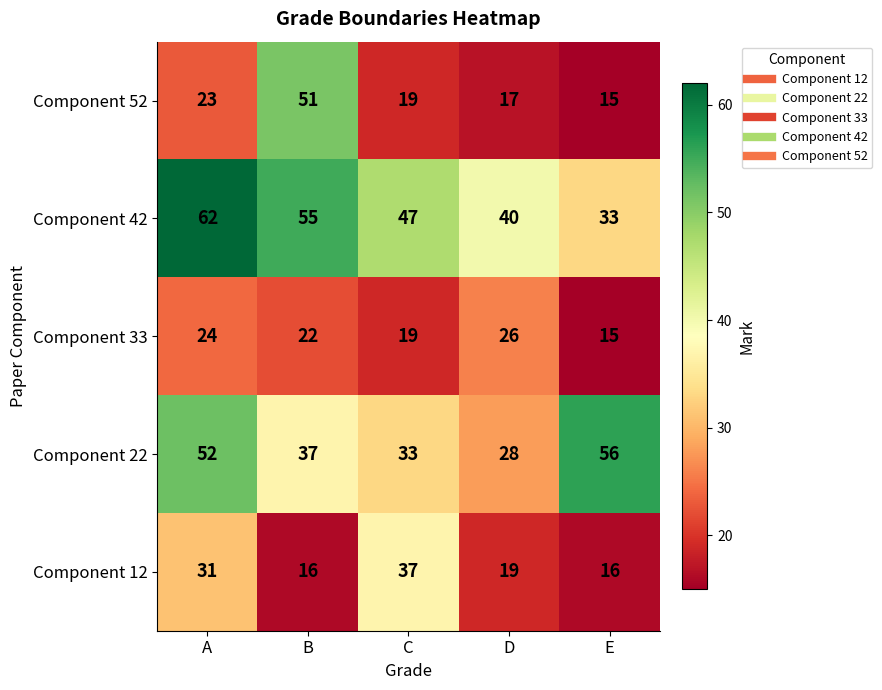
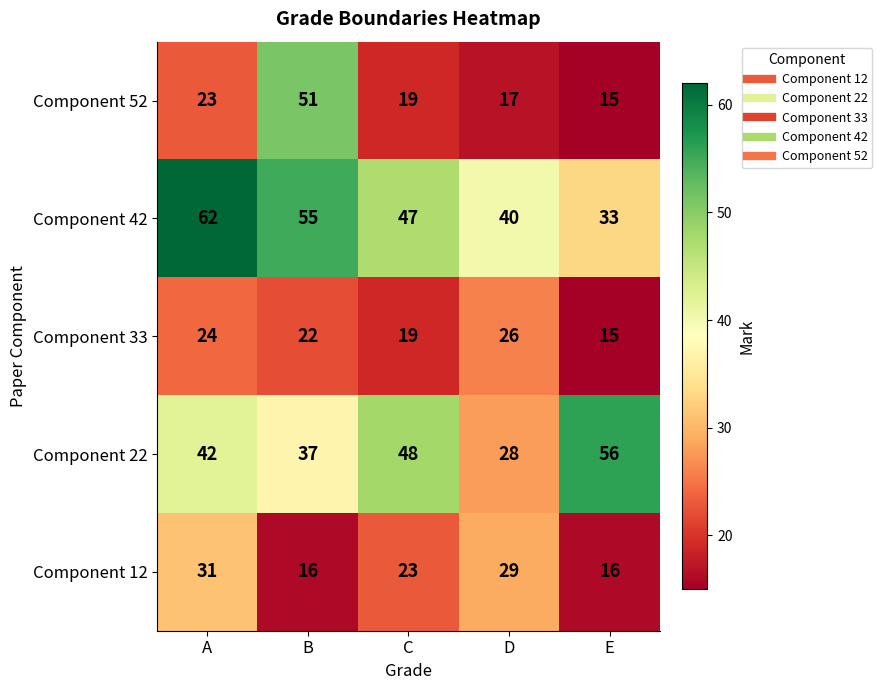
Component 22, A: 52 -> 42
Component 22, C: 33 -> 48
Component 12, C: 37 -> 23
Component 12, D: 19 -> 29
